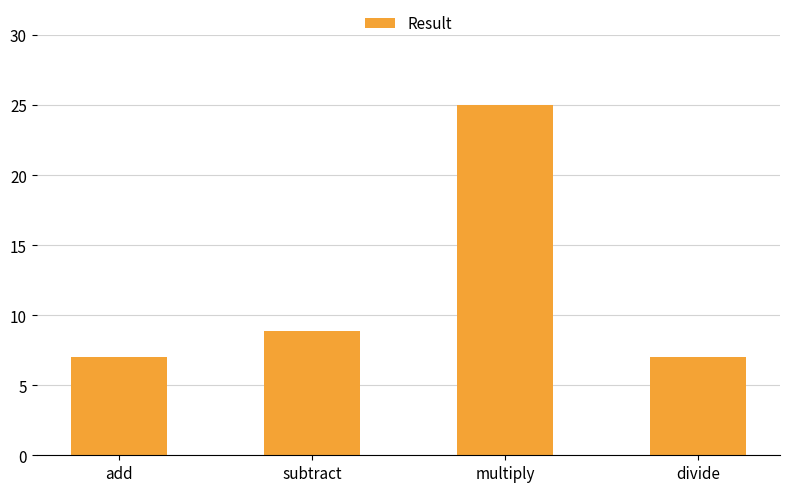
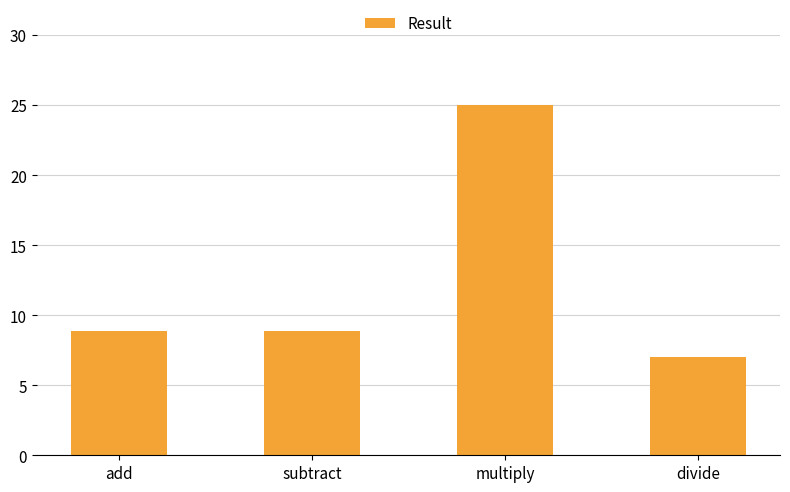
add: 7.0 -> 8.9
